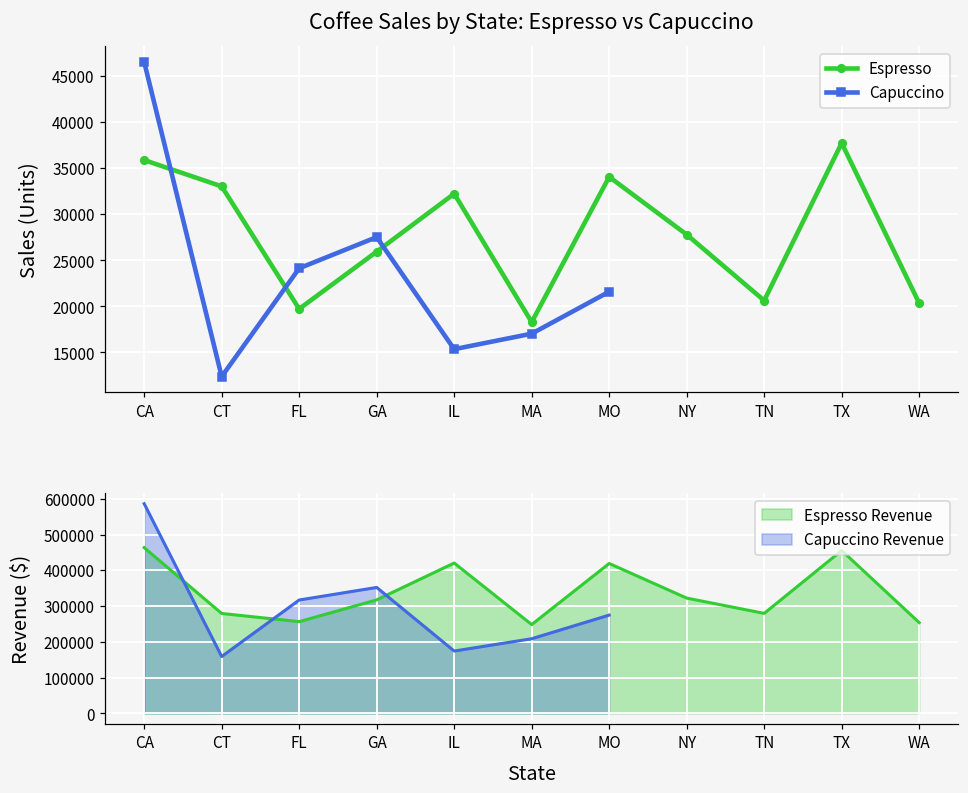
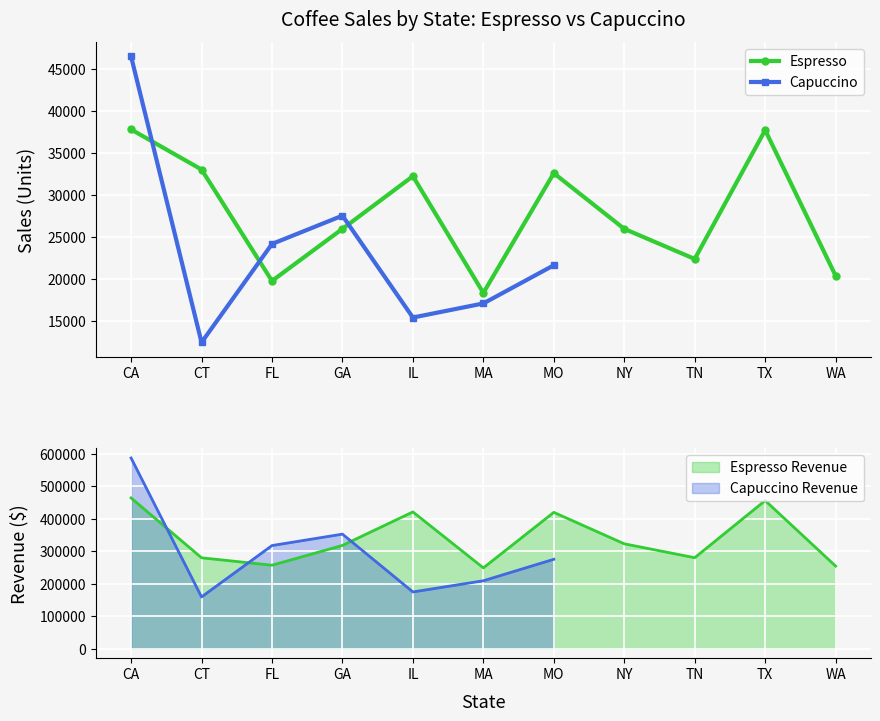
Coffee Sales by State: Espresso vs Capuccino, Espresso, CA: 36000 -> 38000
Coffee Sales by State: Espresso vs Capuccino, Espresso, MO: 34000 -> 33000
Coffee Sales by State: Espresso vs Capuccino, Espresso, NY: 28000 -> 26000
Coffee Sales by State: Espresso vs Capuccino, Espresso, TN: 21000 -> 22000
